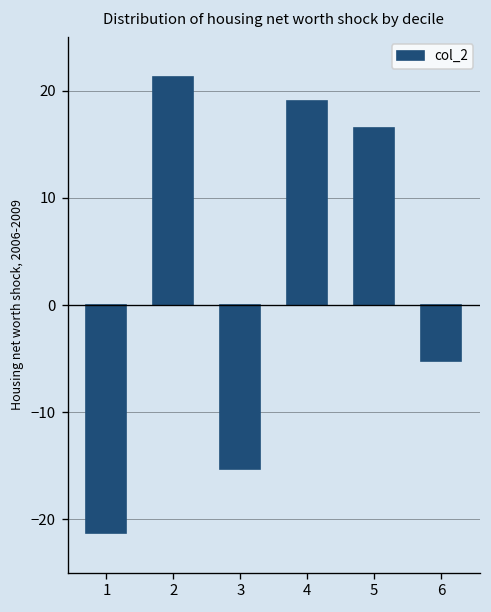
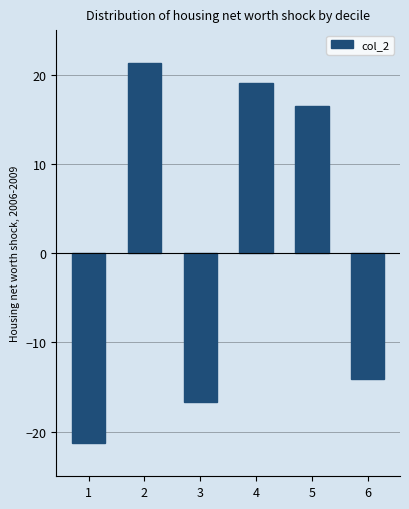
3: -15 -> -17
6: -5 -> -14
